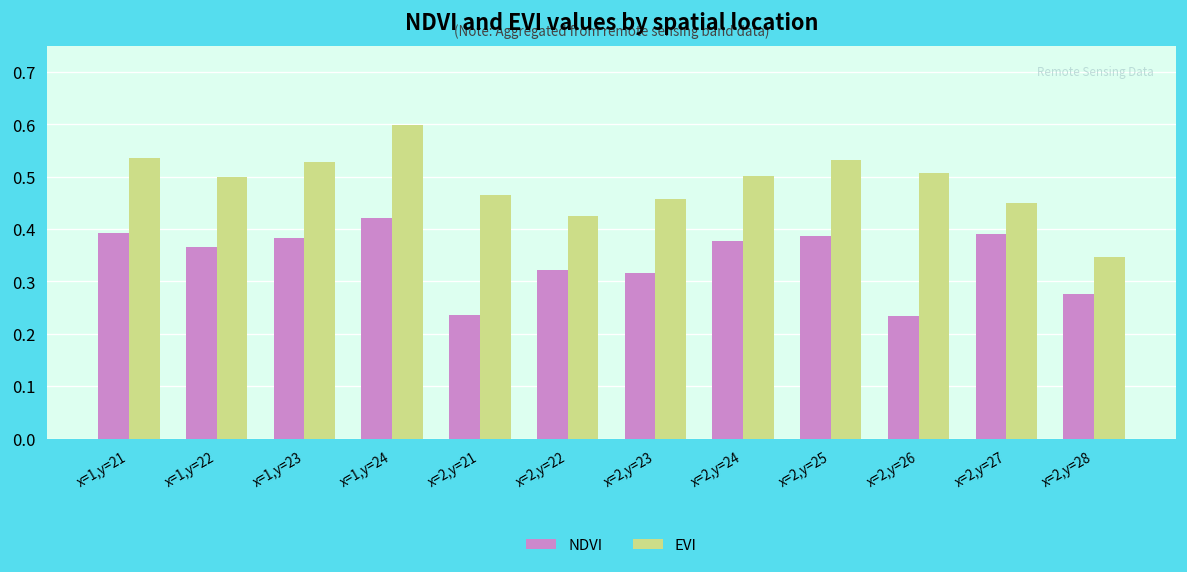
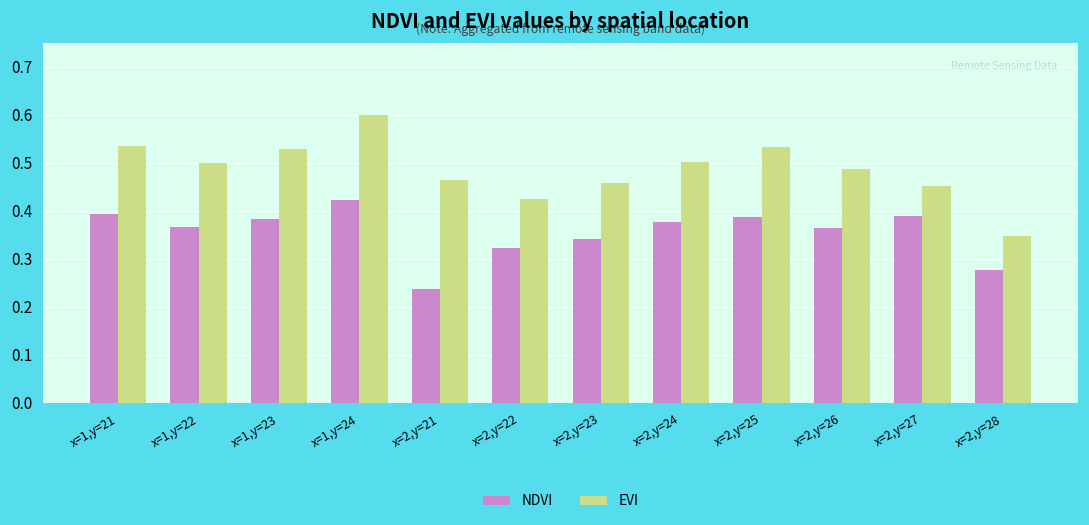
NDVI, x=2,y=23: 0.32 -> 0.34
NDVI, x=2,y=26: 0.23 -> 0.36
EVI, x=2,y=26: 0.51 -> 0.49
